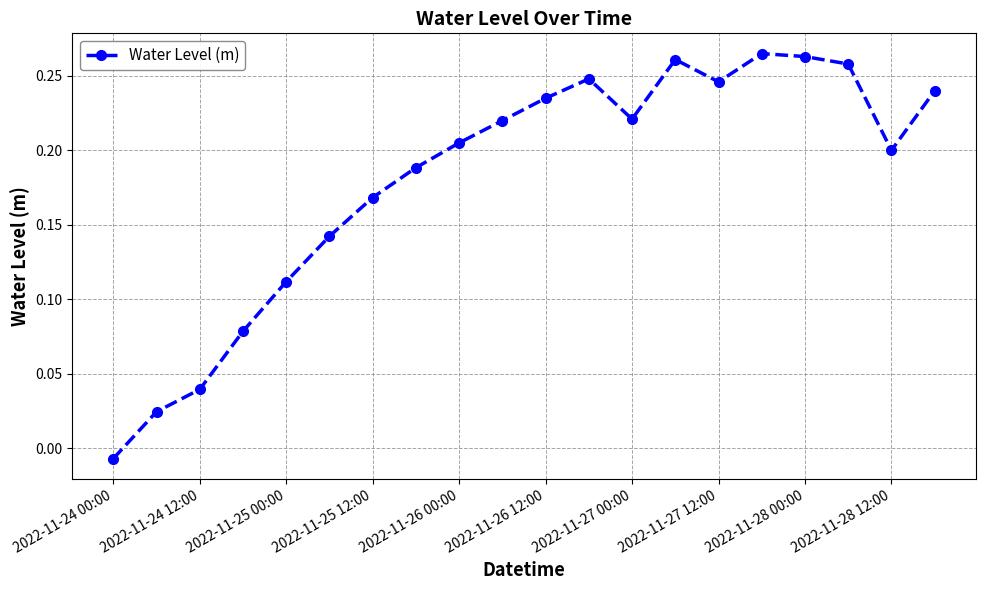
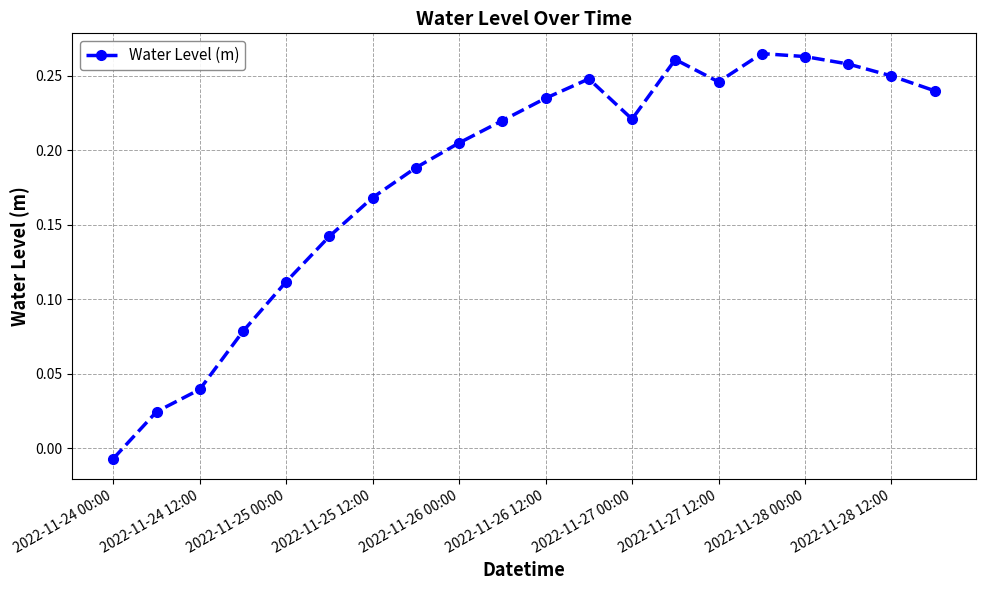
2022-11-28 12:00: 0.20 -> 0.25
